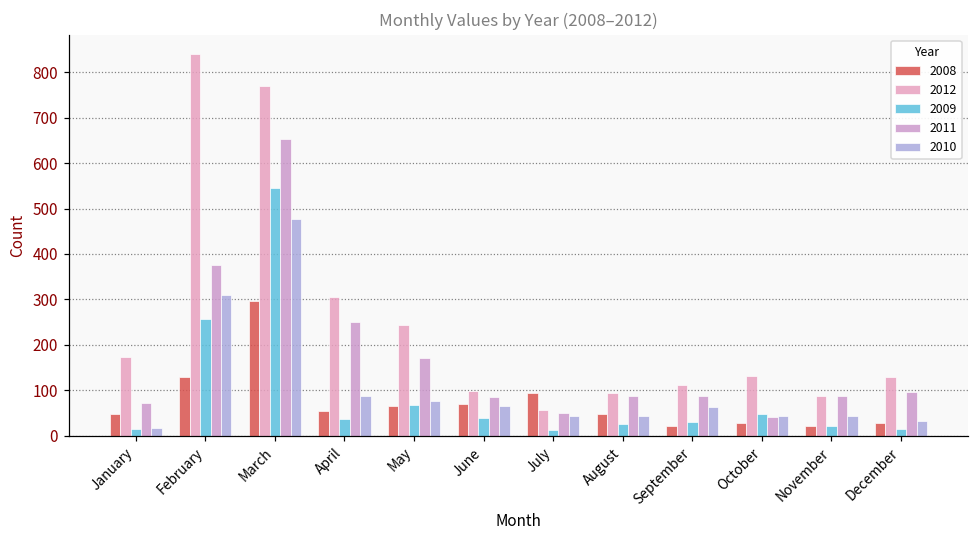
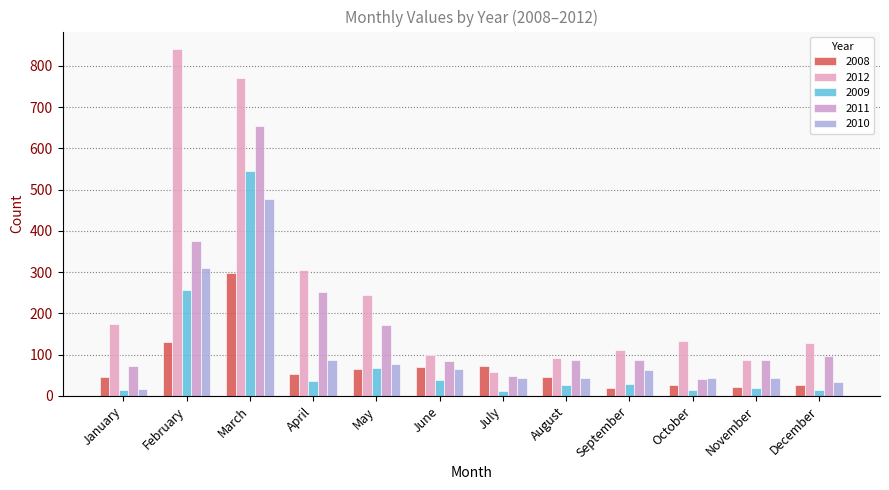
2008, July: 90 -> 70
2009, October: 50 -> 20
